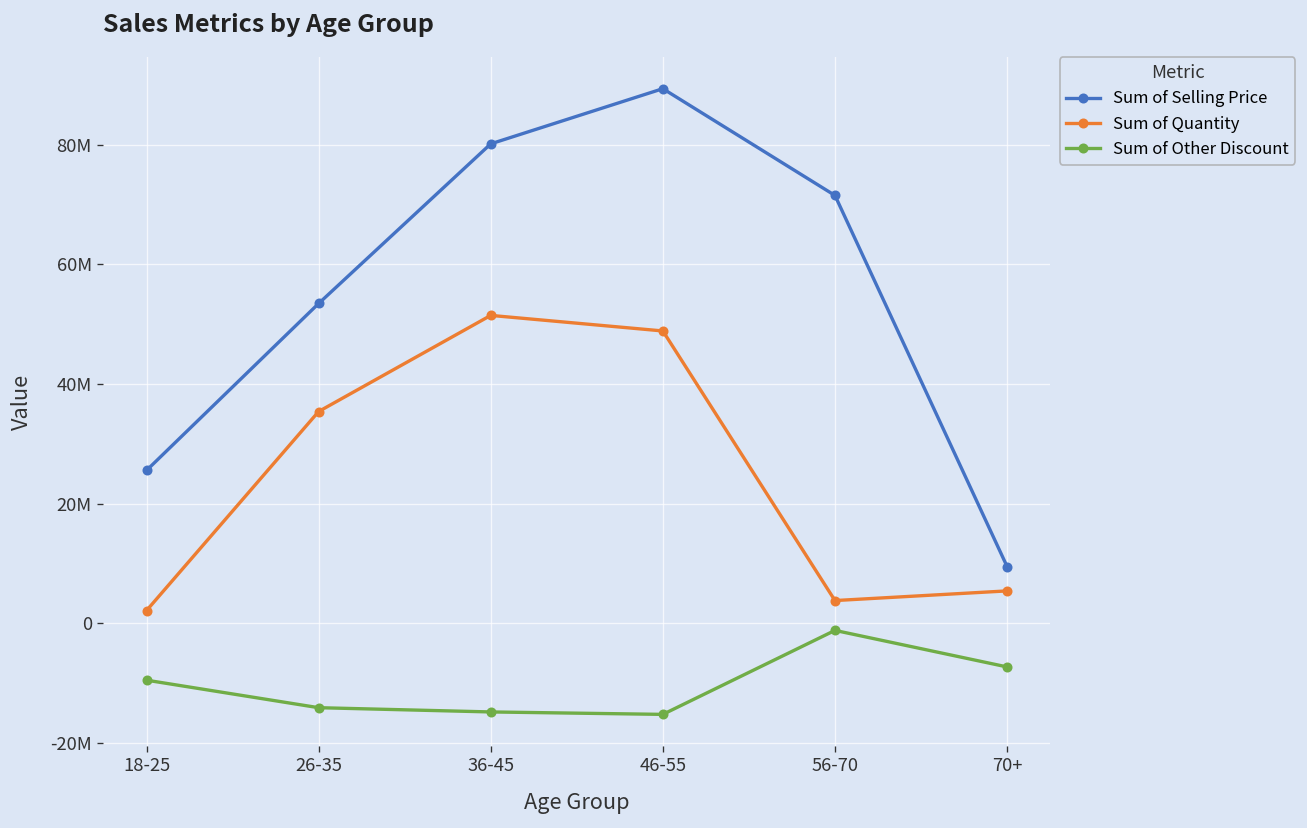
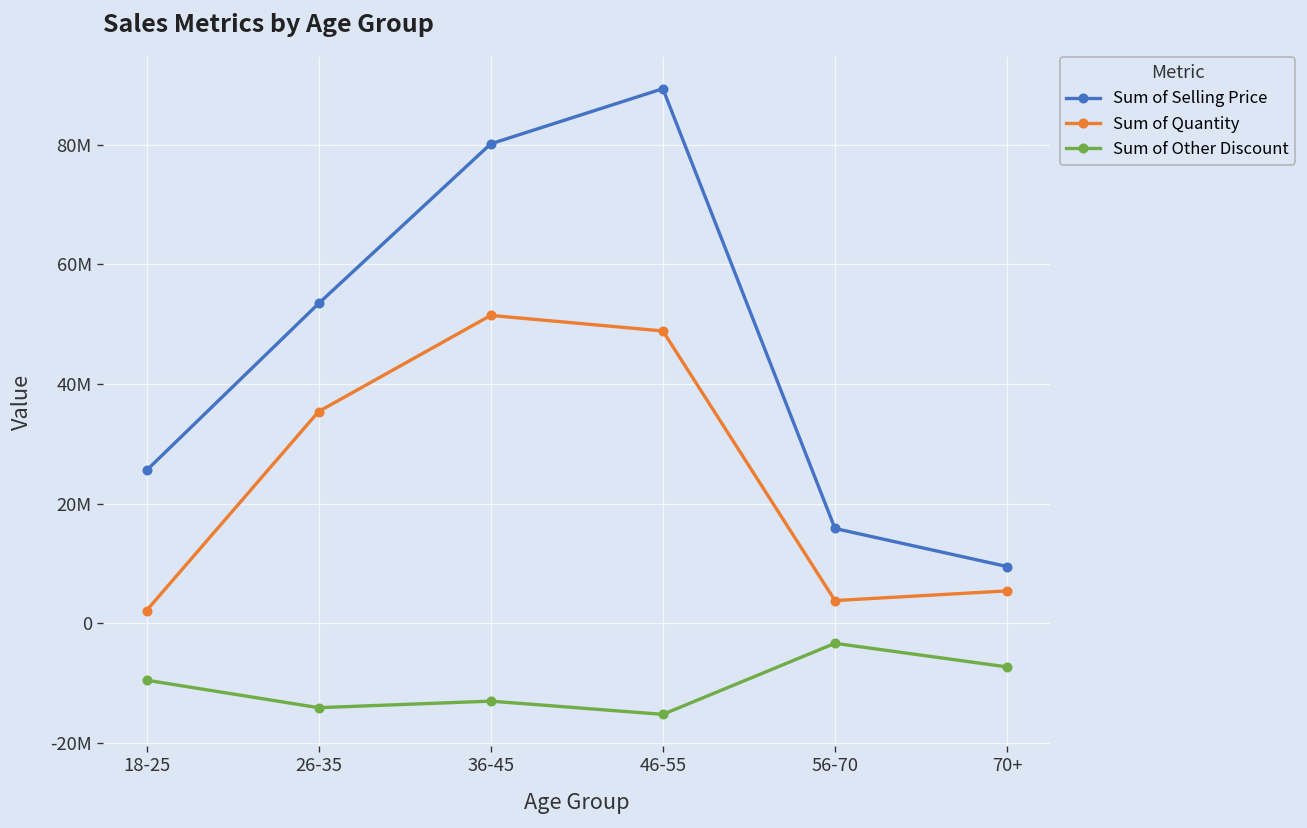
Sum of Other Discount, 36-45: -15000000 -> -13000000
Sum of Selling Price, 56-70: 72000000 -> 16000000
Sum of Other Discount, 56-70: -1000000 -> -3000000
